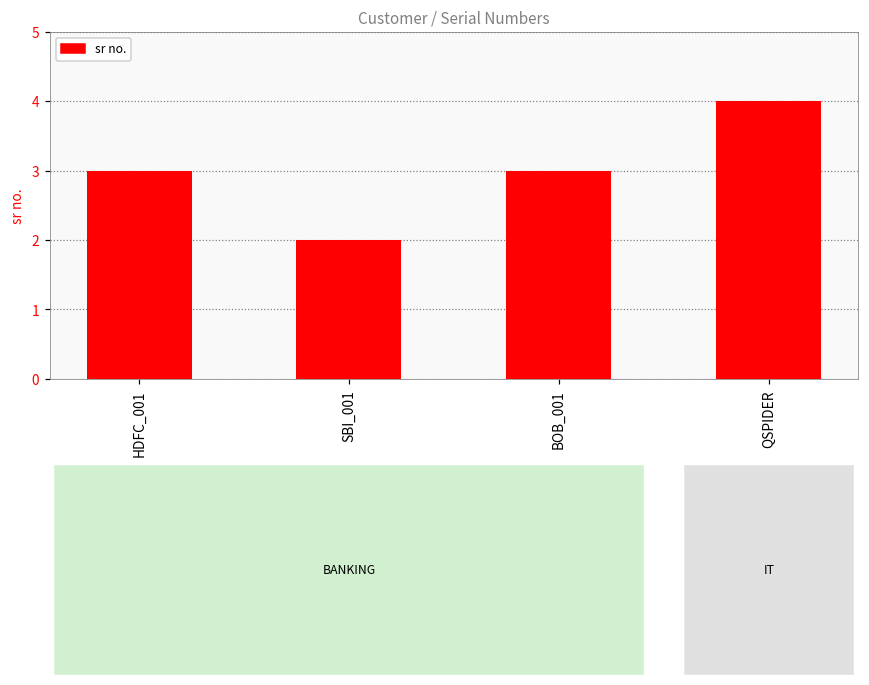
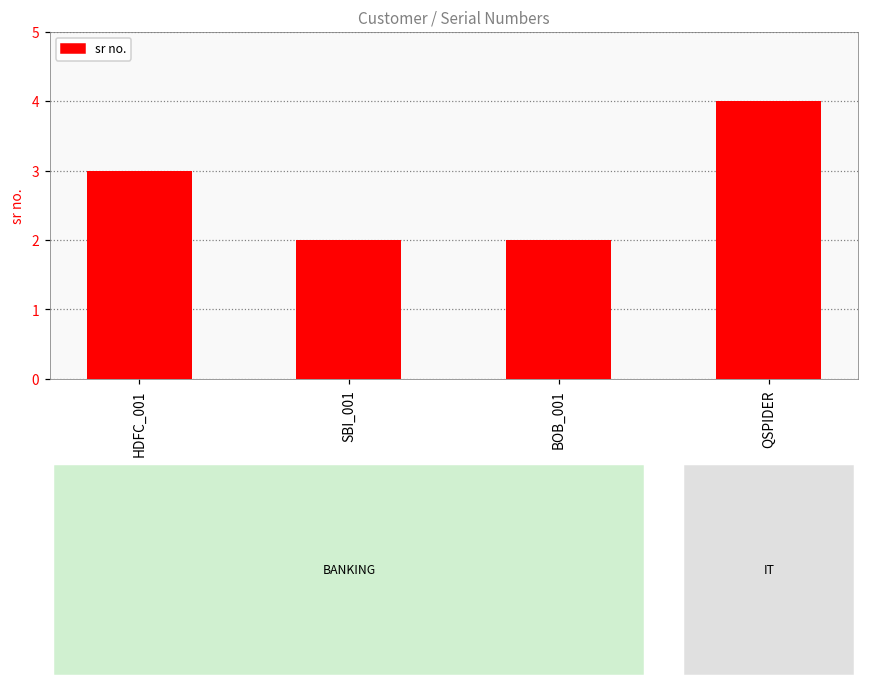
BOB_001: 3 -> 2
